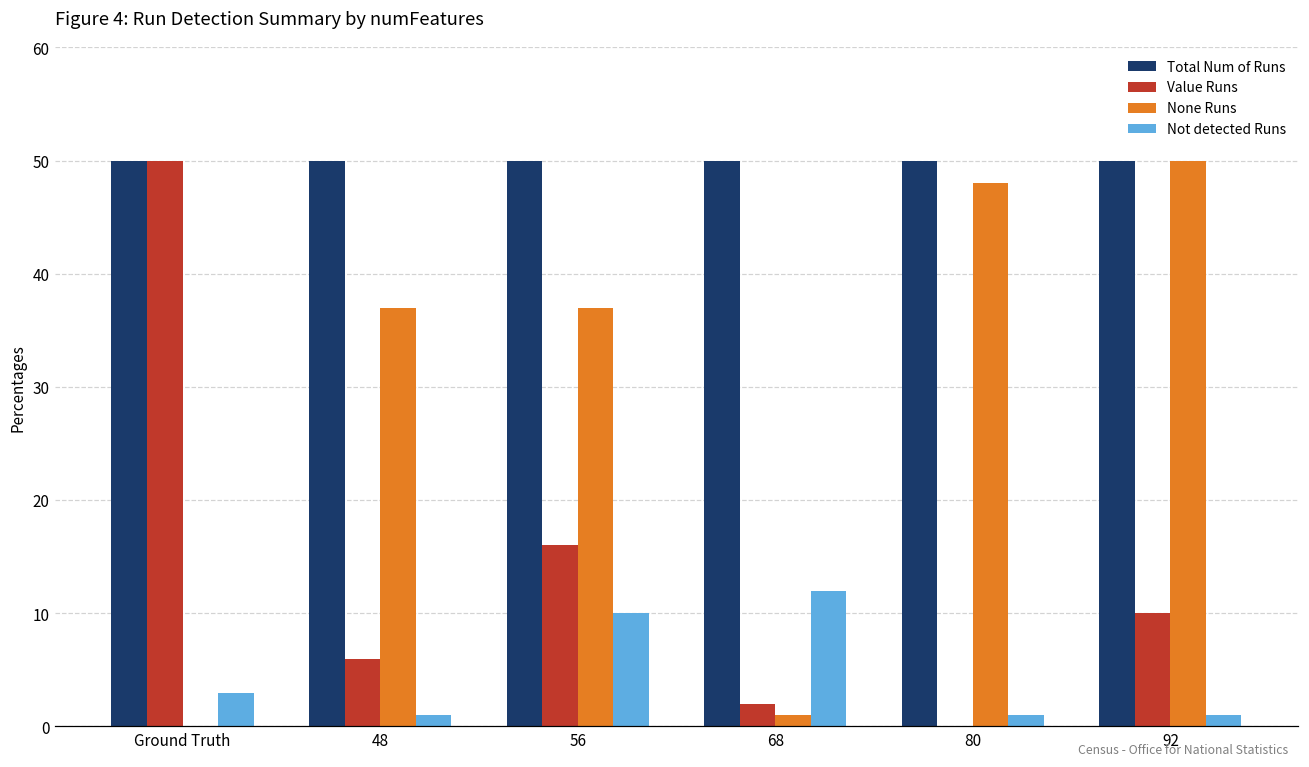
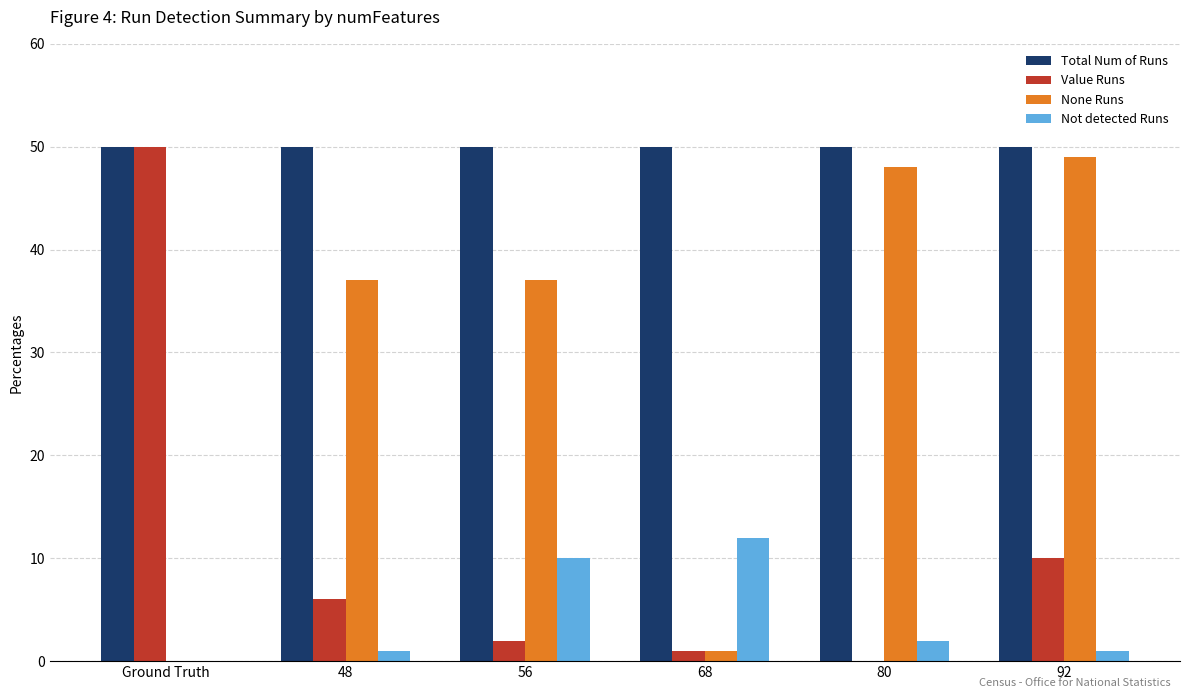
Not detected Runs, Ground Truth: 3 -> 0
Value Runs, 56: 16 -> 2
Value Runs, 68: 2 -> 1
Not detected Runs, 80: 1 -> 2
None Runs, 92: 50 -> 49
